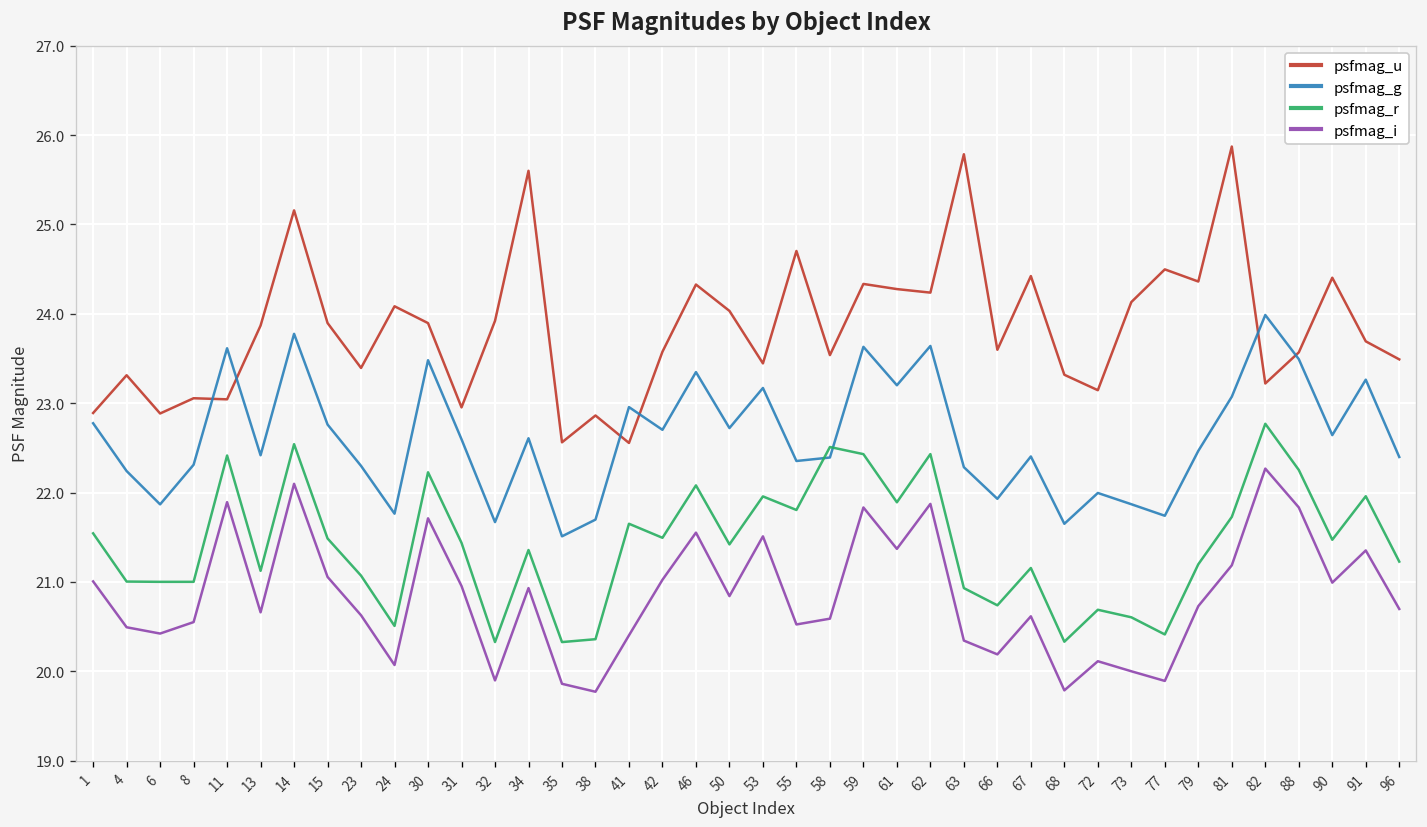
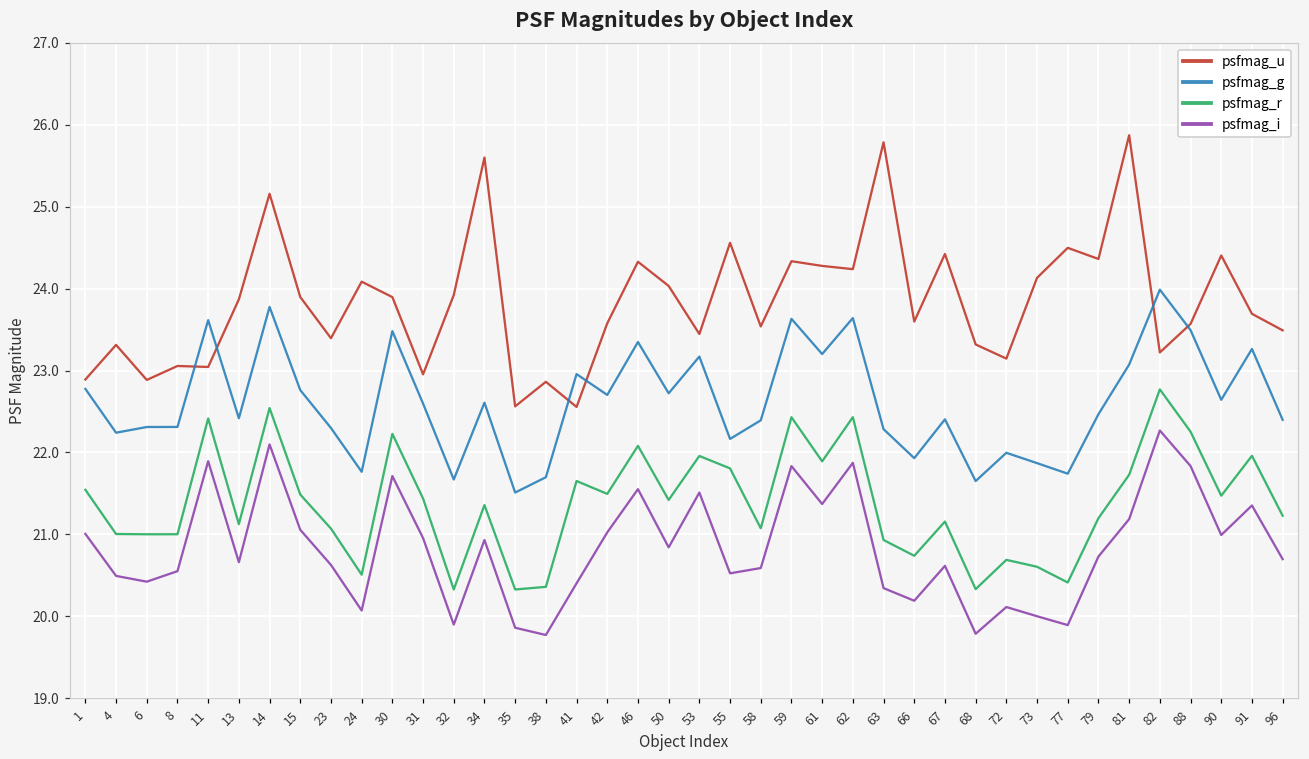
psfmag_g, 6: 21.9 -> 22.3
psfmag_u, 55: 24.7 -> 24.6
psfmag_g, 55: 22.4 -> 22.2
psfmag_r, 58: 22.5 -> 21.1
